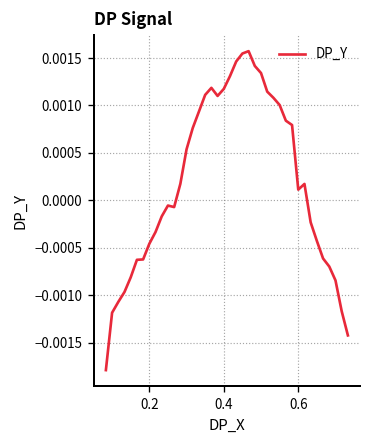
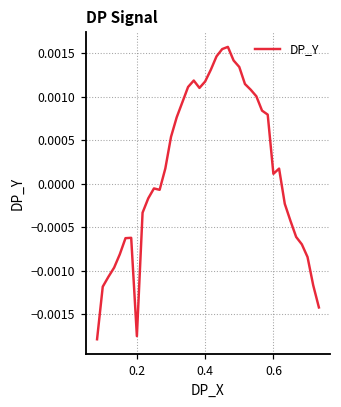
0.2: -0.0005 -> -0.0018
